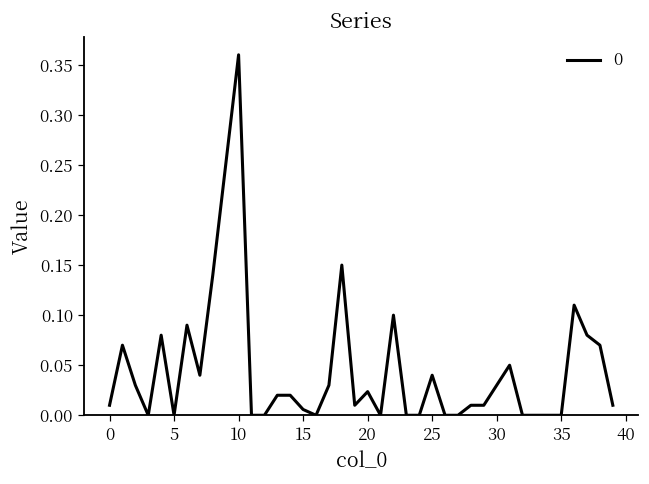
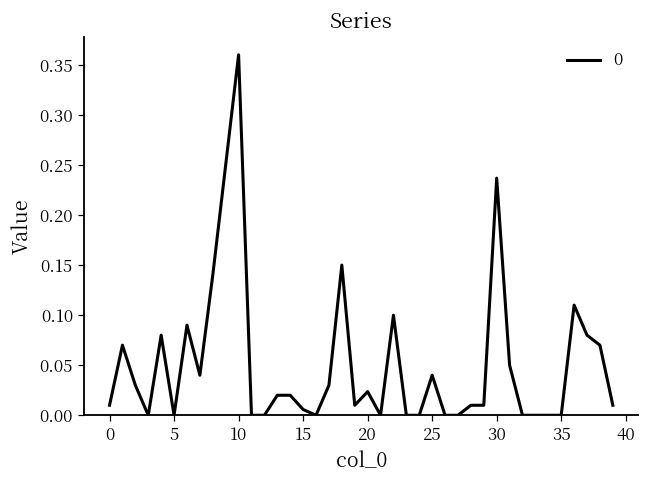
30: 0.03 -> 0.24
